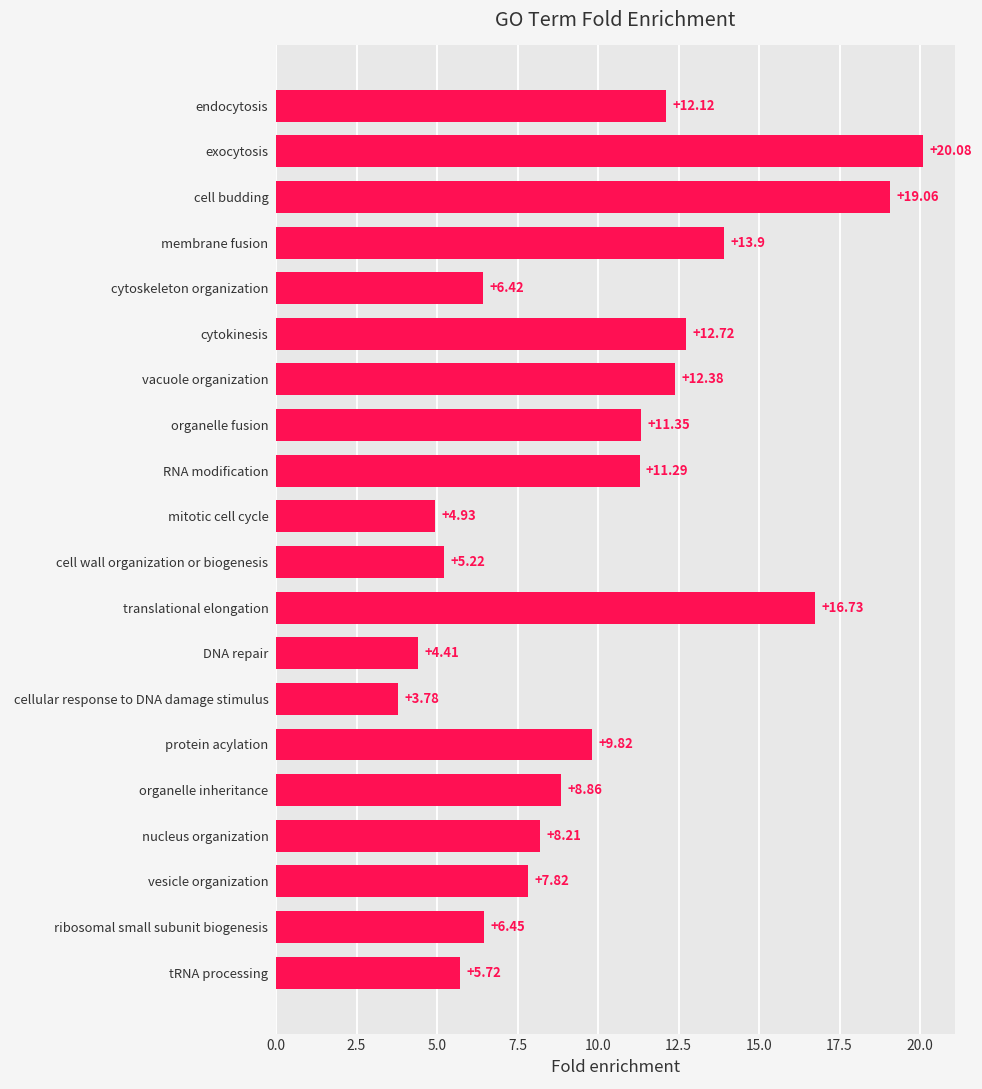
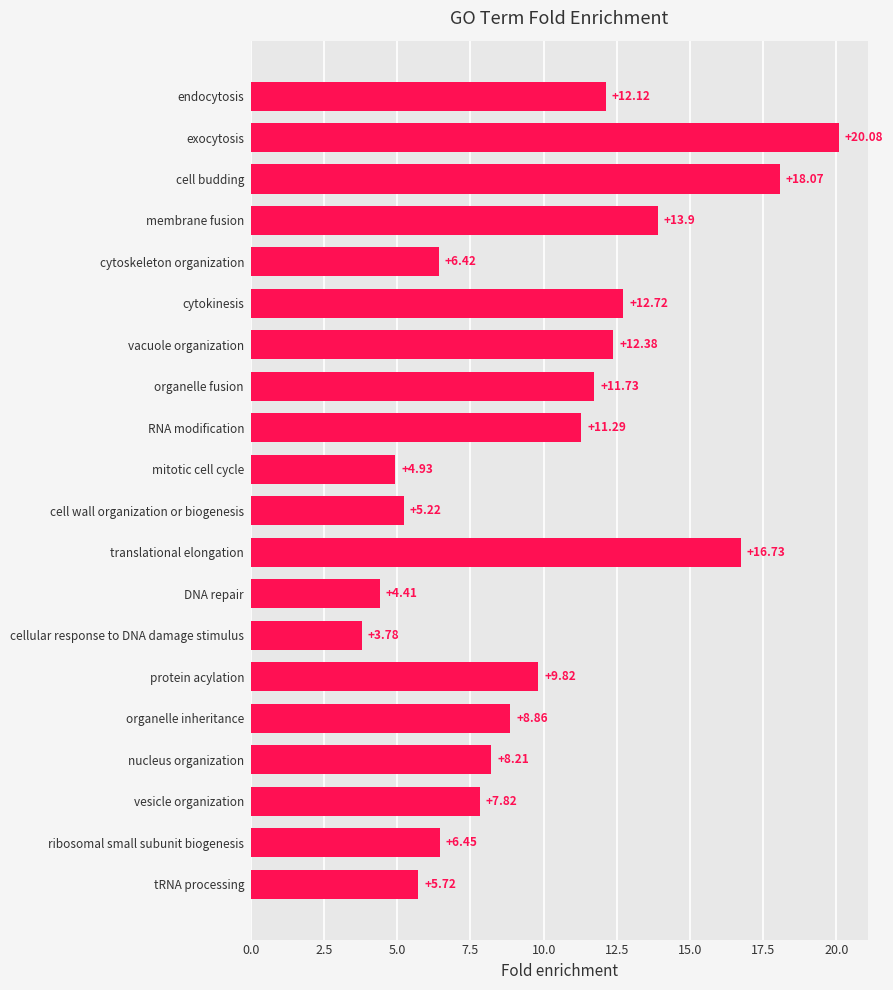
cell budding: +19.06 -> +18.07
organelle fusion: +11.35 -> +11.73
